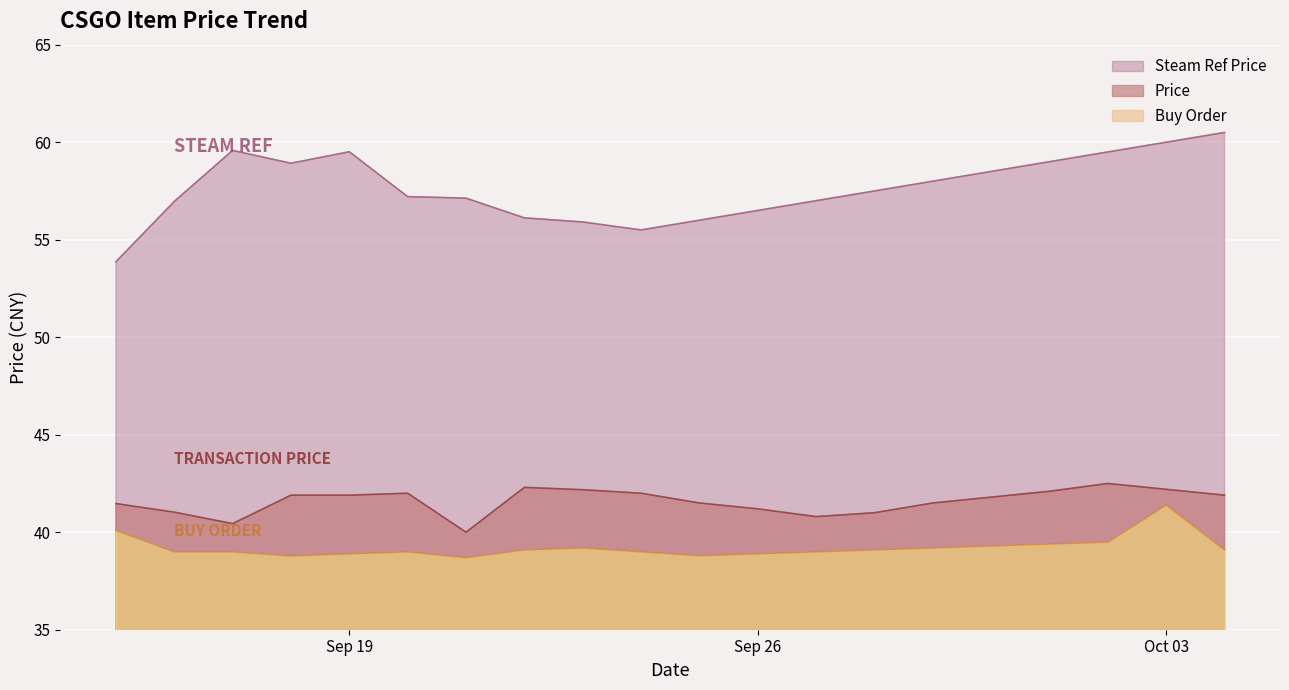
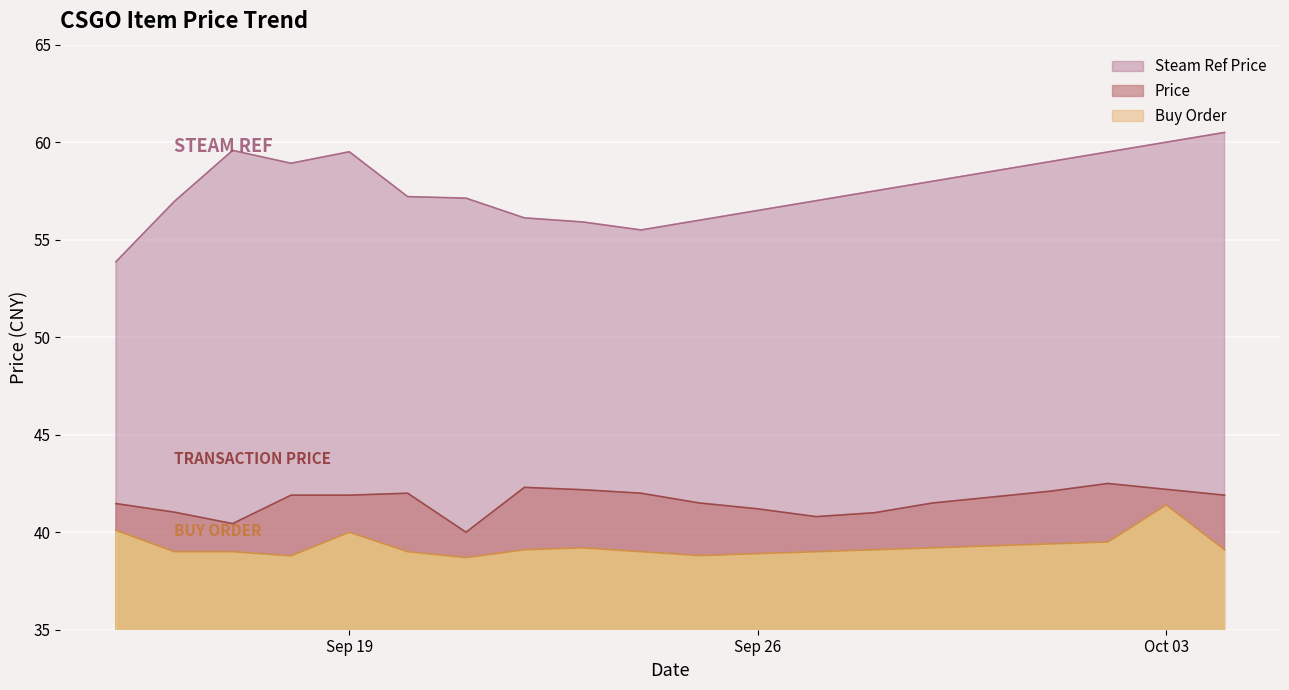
Buy Order, Sep 19: 38.9 -> 40.0
